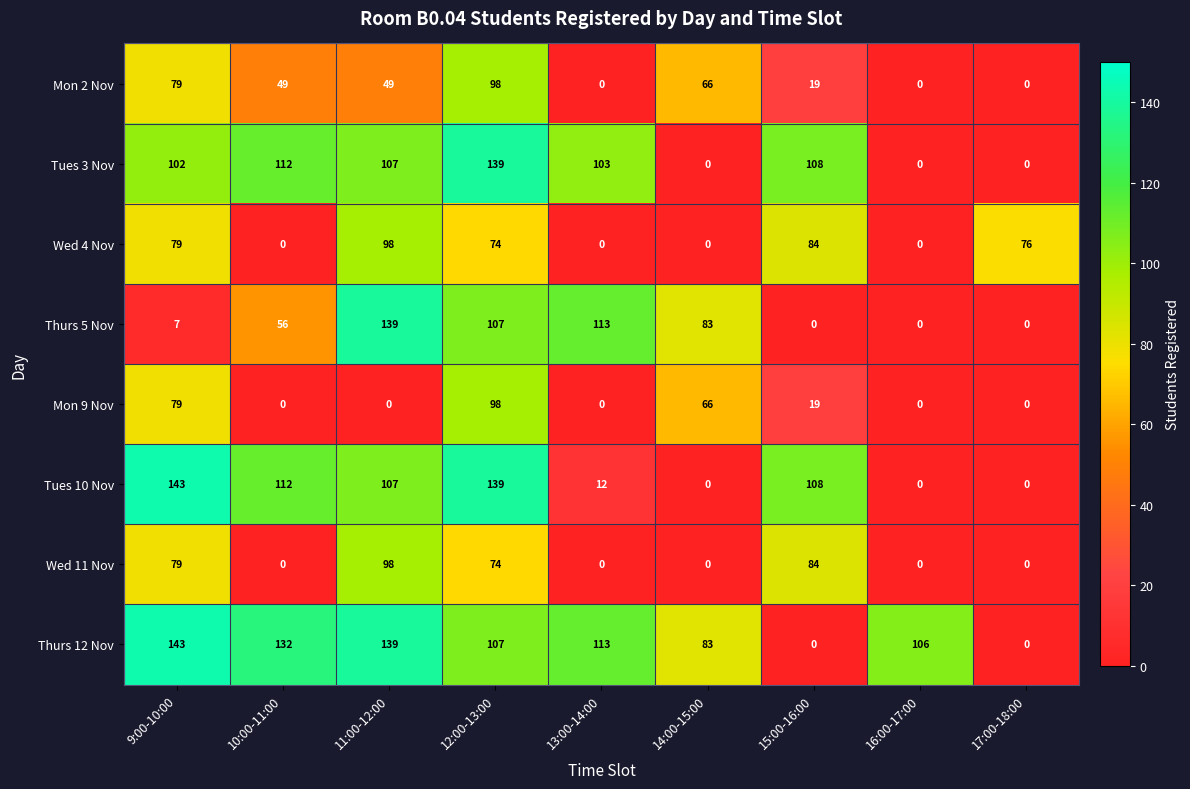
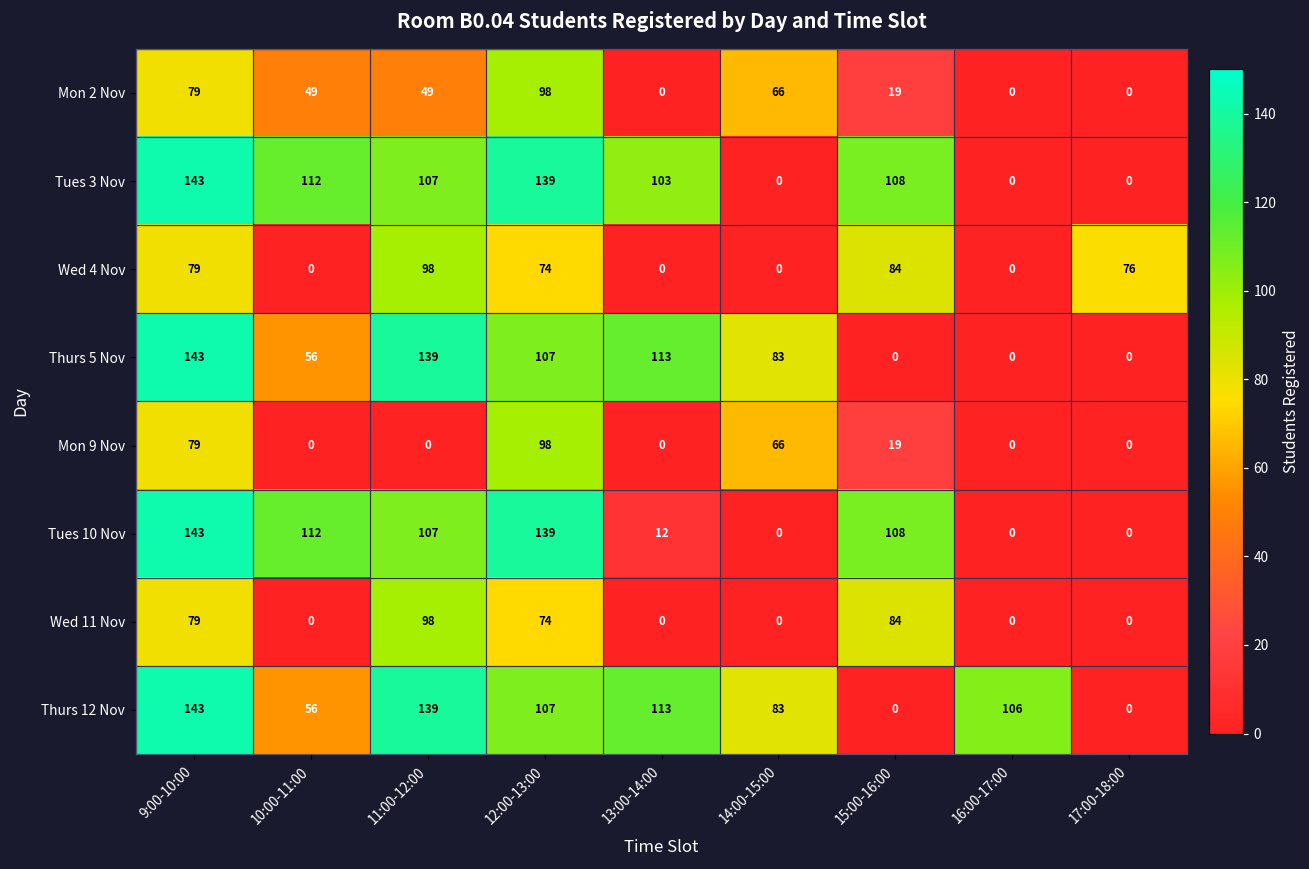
Tues 3 Nov, 9:00-10:00: 102 -> 143
Thurs 5 Nov, 9:00-10:00: 7 -> 143
Thurs 12 Nov, 10:00-11:00: 132 -> 56
